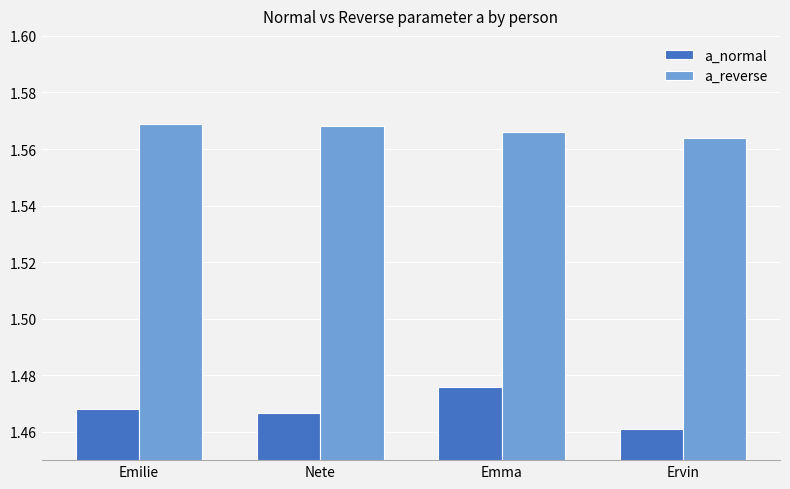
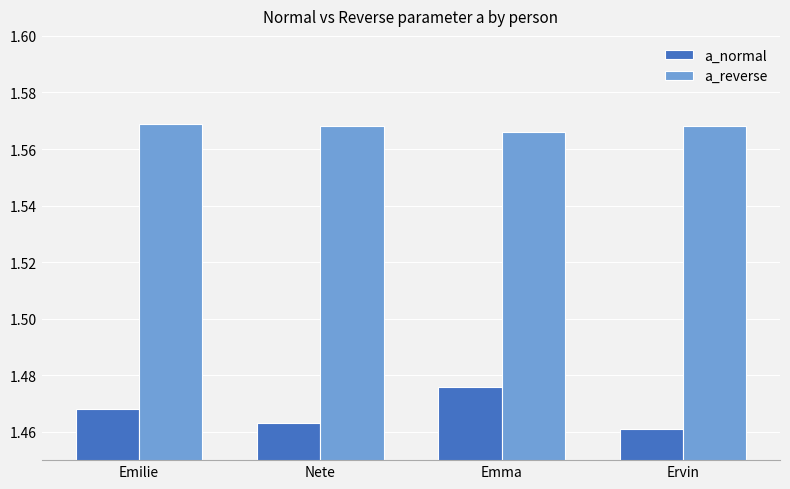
a_normal, Nete: 1.467 -> 1.463
a_reverse, Ervin: 1.564 -> 1.568
